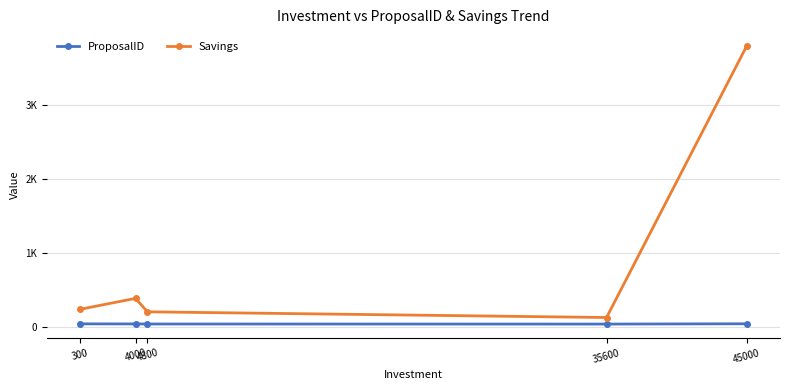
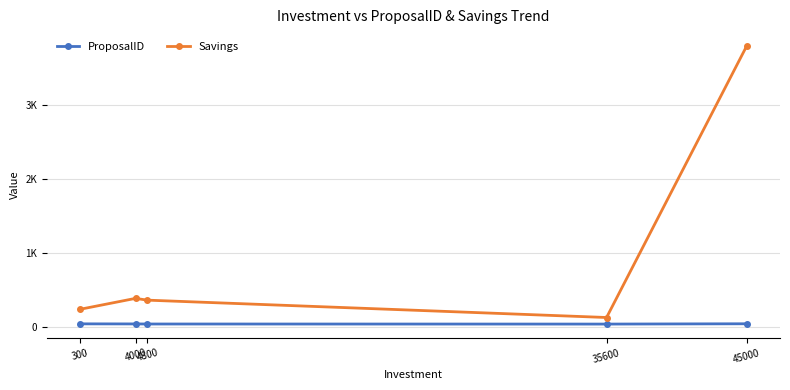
Savings, 4800: 200 -> 400
